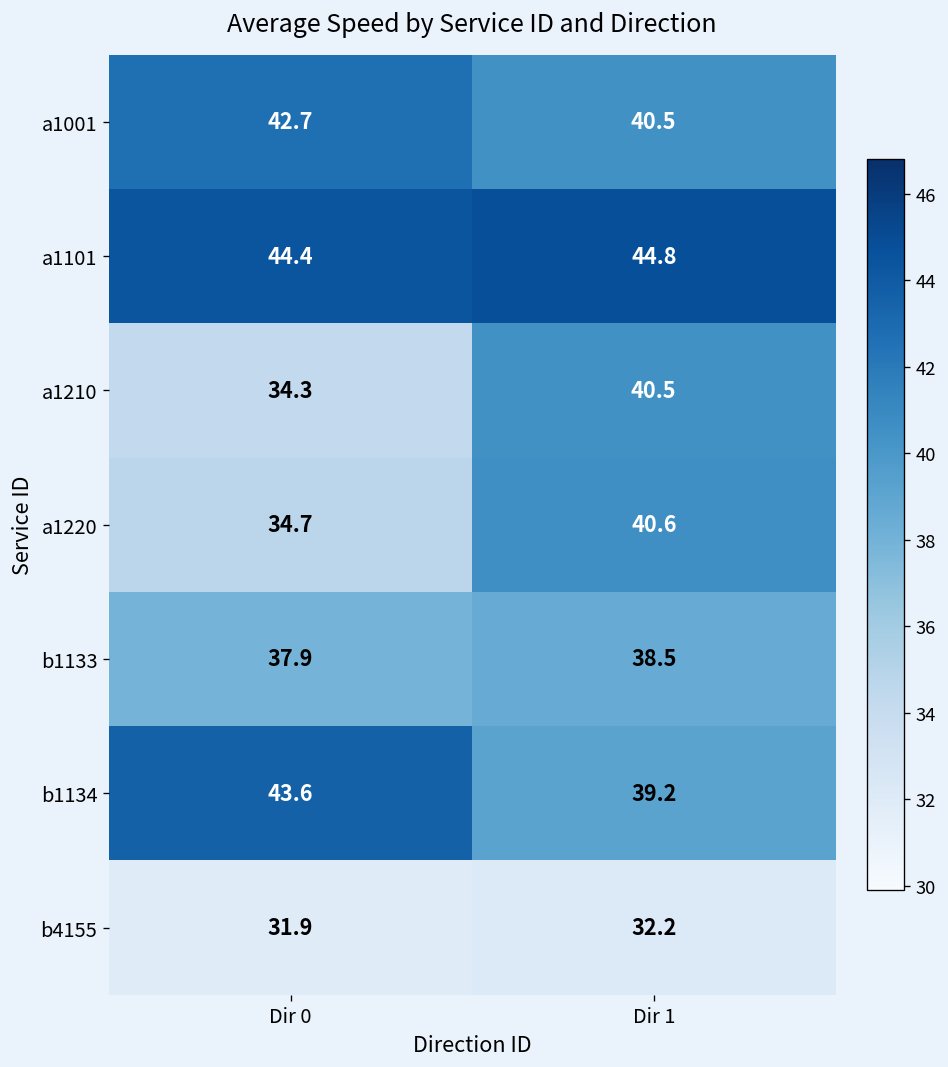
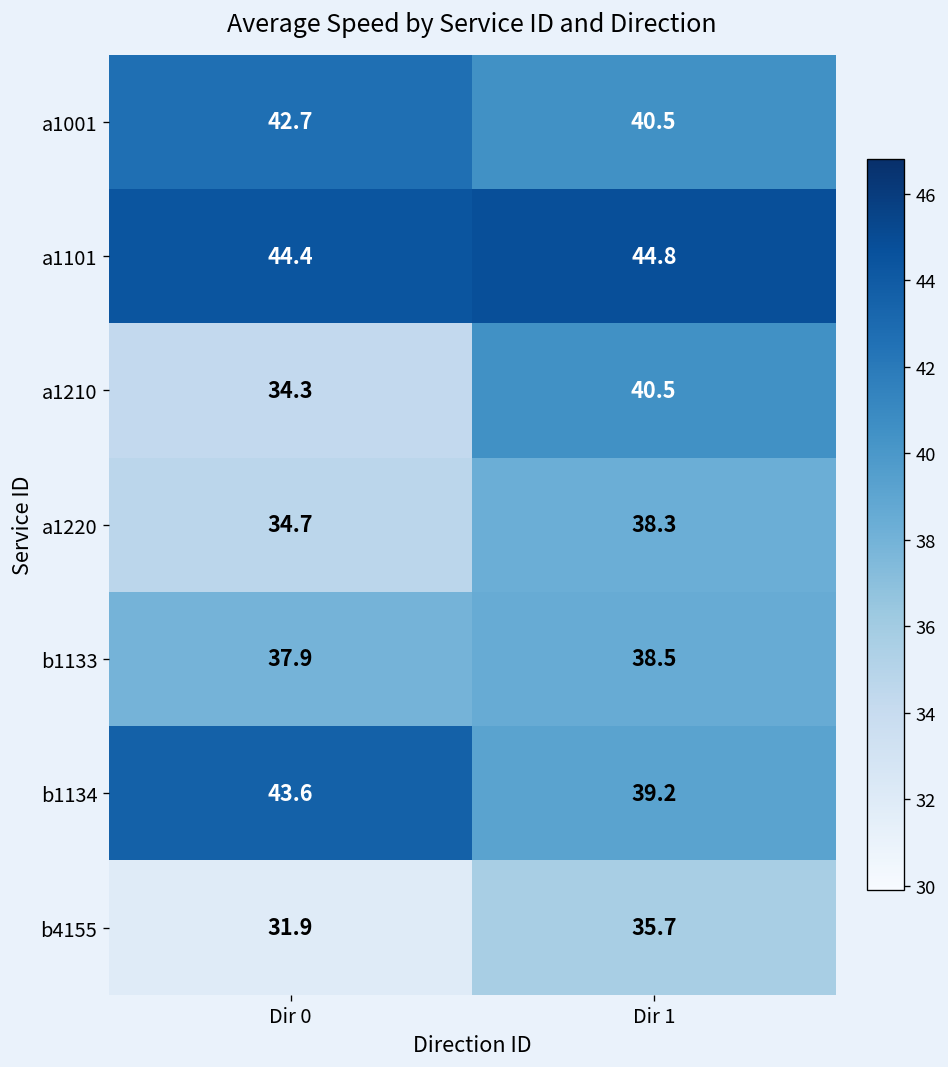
a1220, Dir 1: 40.6 -> 38.3
b4155, Dir 1: 32.2 -> 35.7
